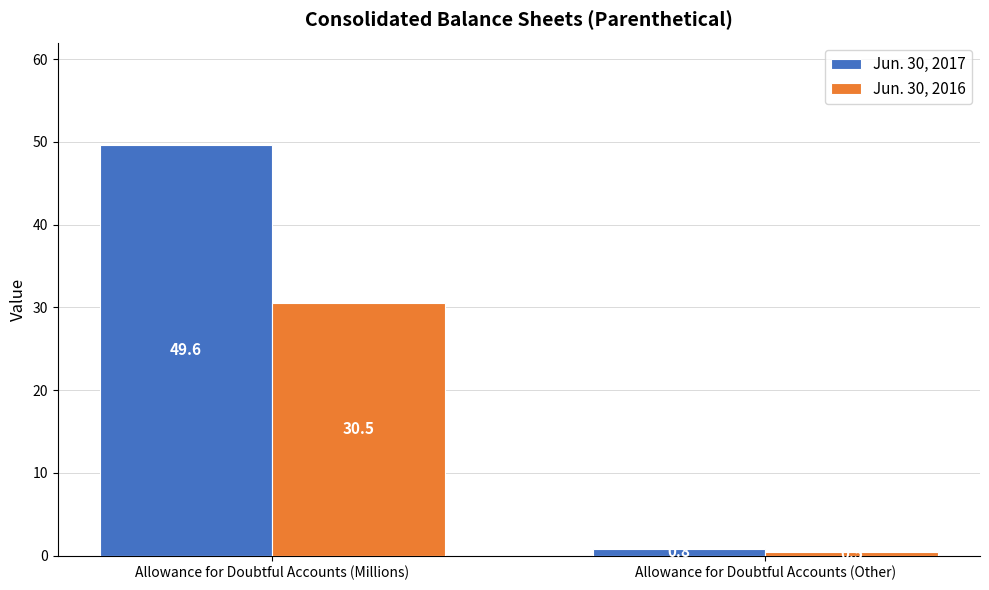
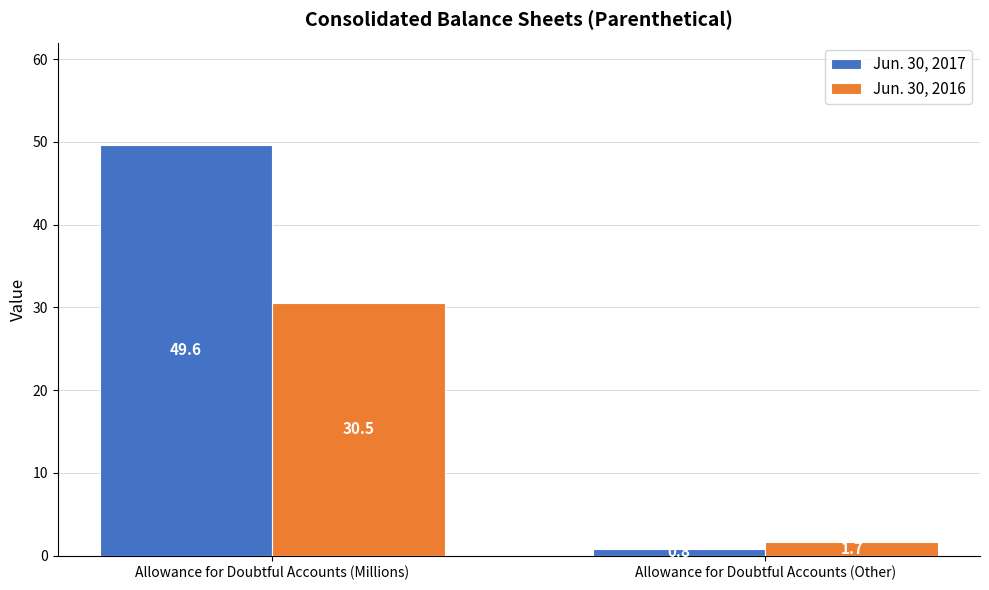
Jun. 30, 2016, Allowance for Doubtful Accounts (Other): 1 -> 2
